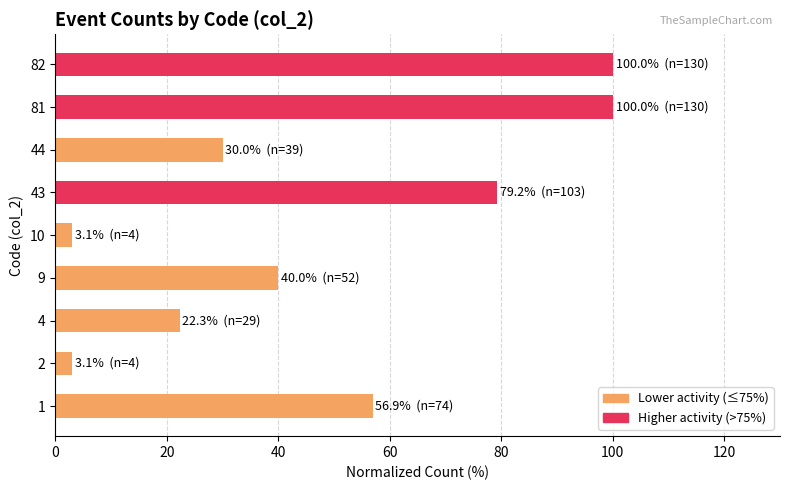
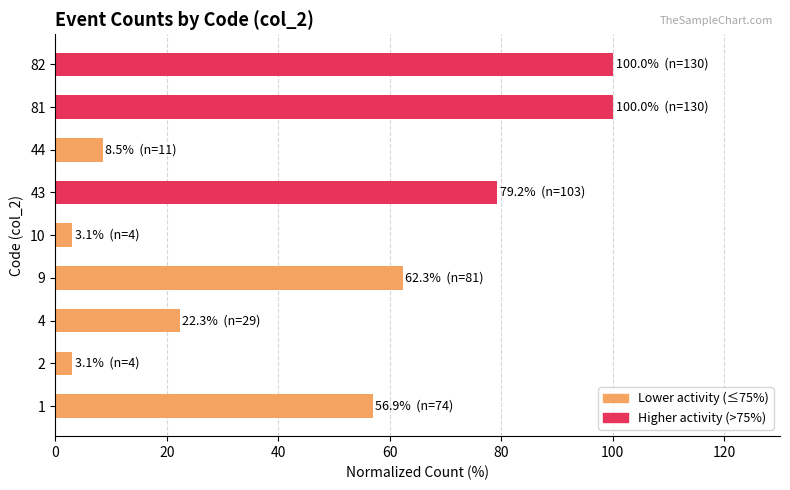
44: 30.0% (n=39) -> 8.5% (n=11)
9: 40.0% (n=52) -> 62.3% (n=81)
